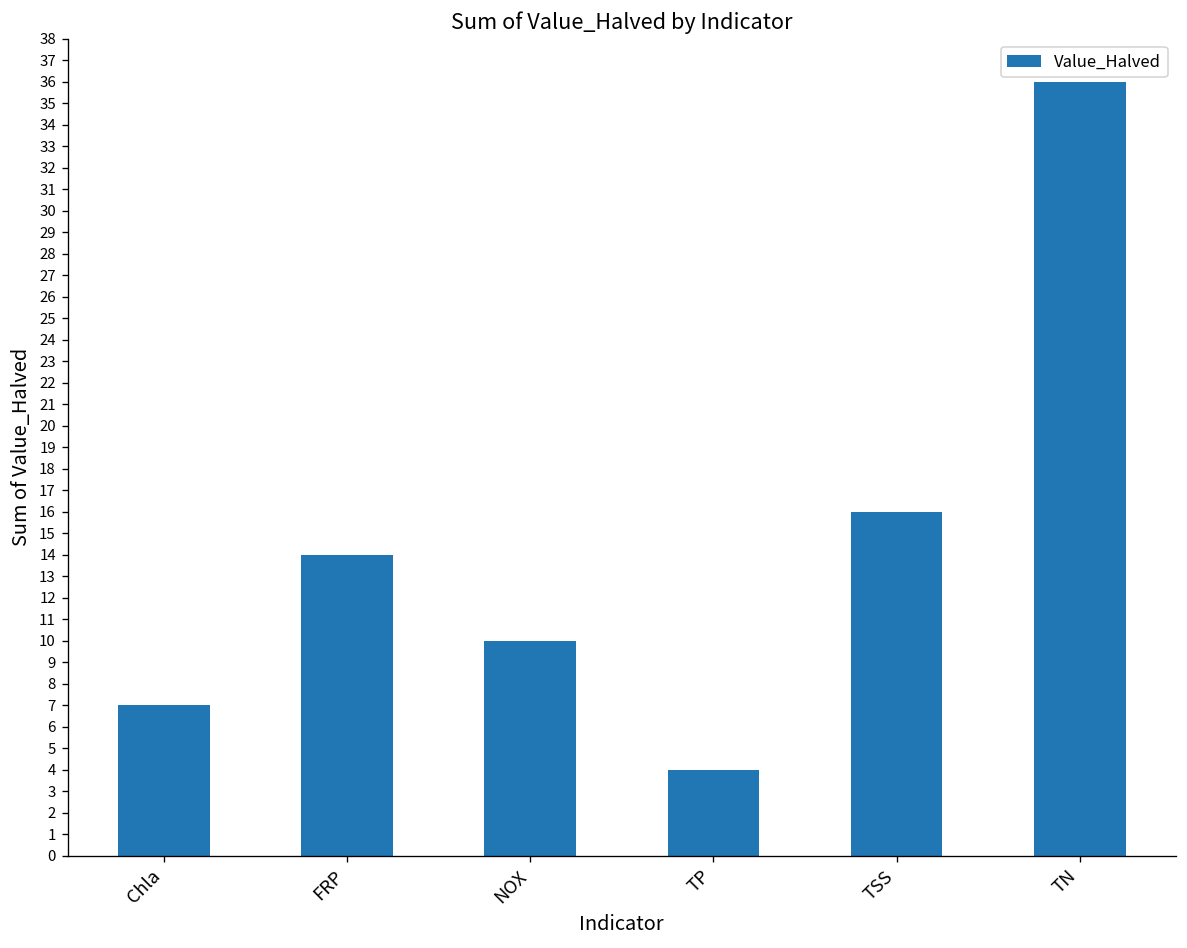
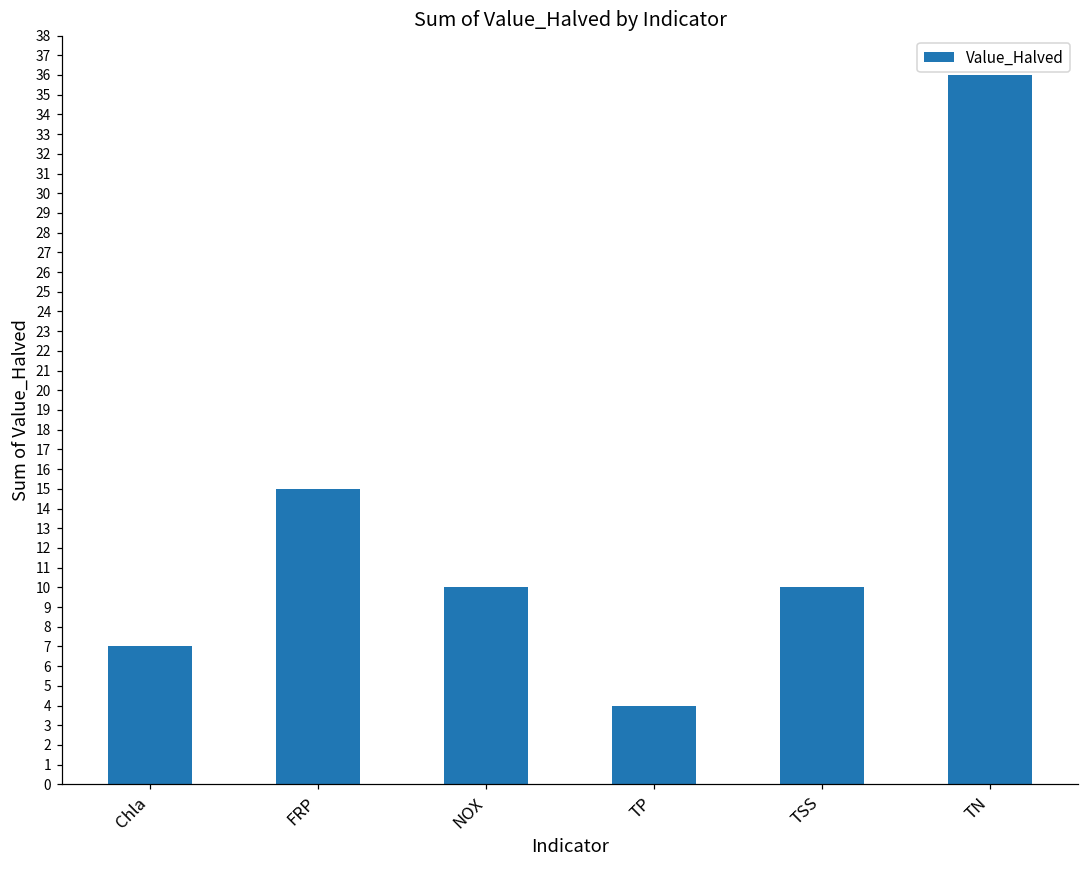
FRP: 14 -> 15
TSS: 16 -> 10
